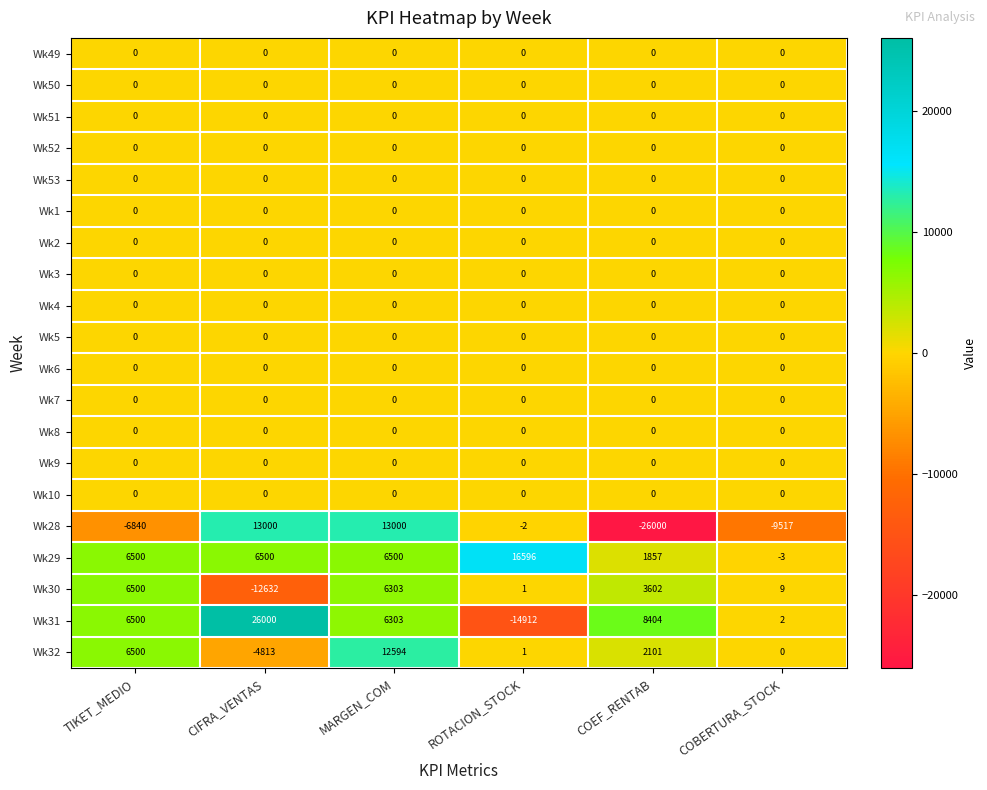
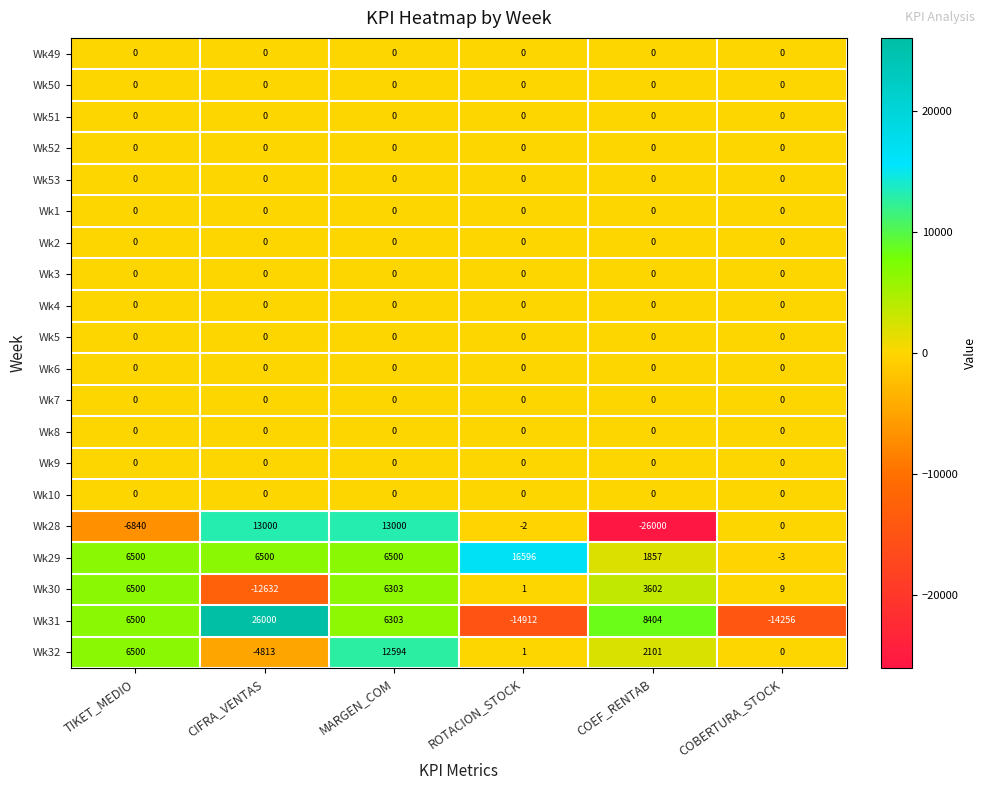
Wk28, COBERTURA_STOCK: -9517 -> 0
Wk31, COBERTURA_STOCK: 2 -> -14256
